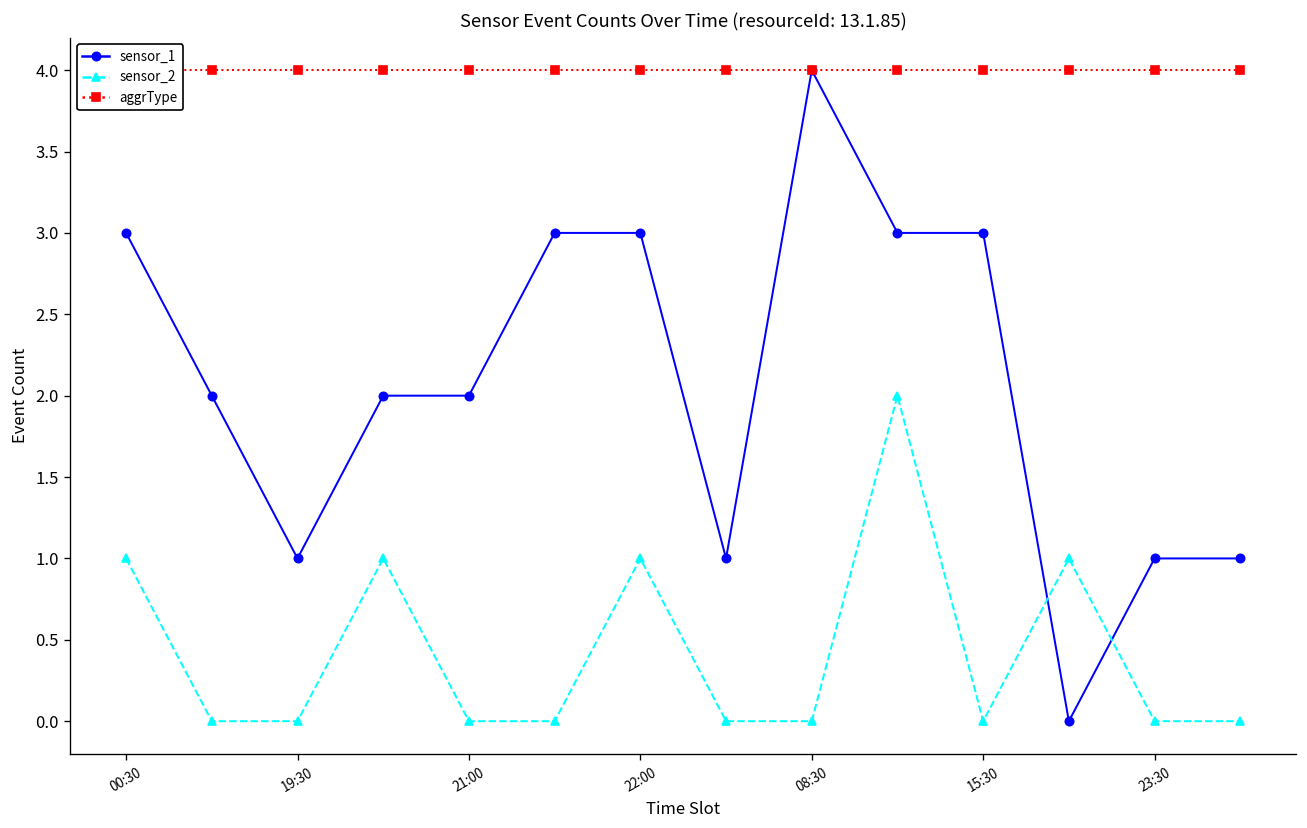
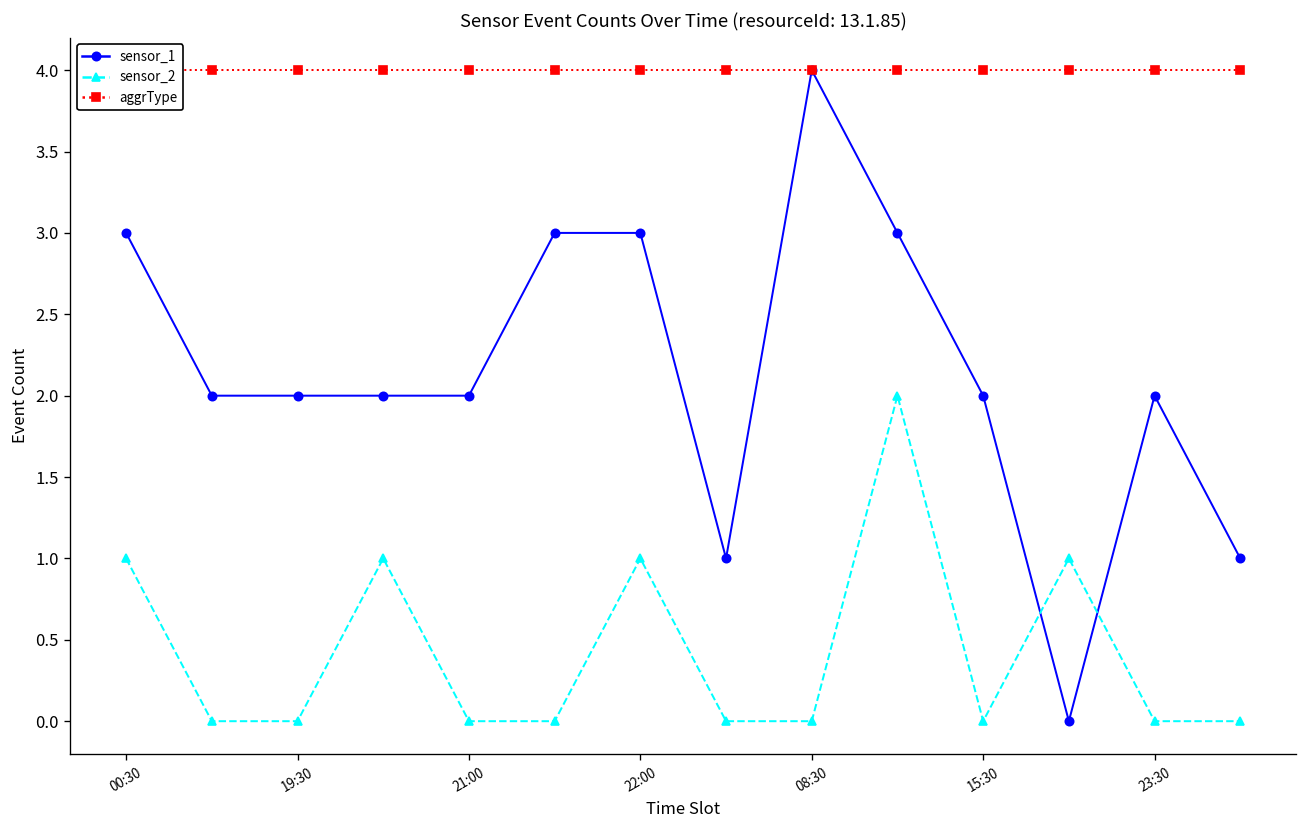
sensor_1, 19:30: 1 -> 2
sensor_1, 15:30: 3 -> 2
sensor_1, 23:30: 1 -> 2
